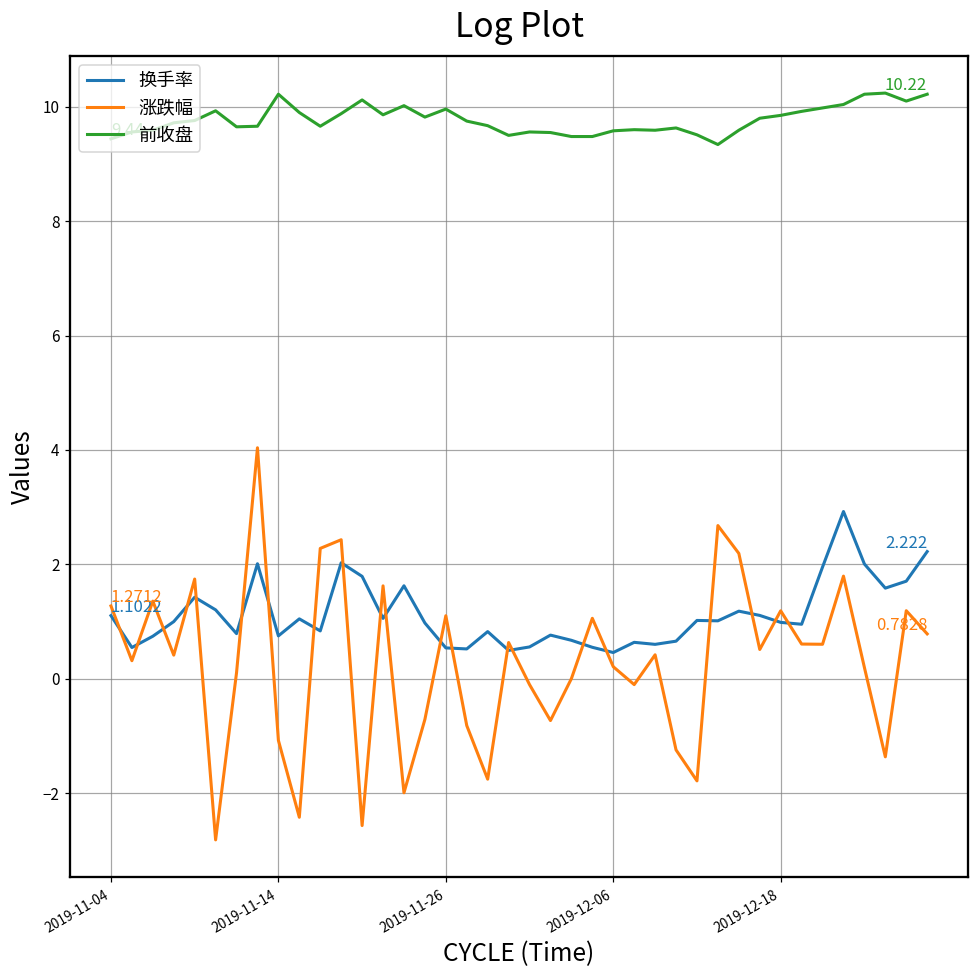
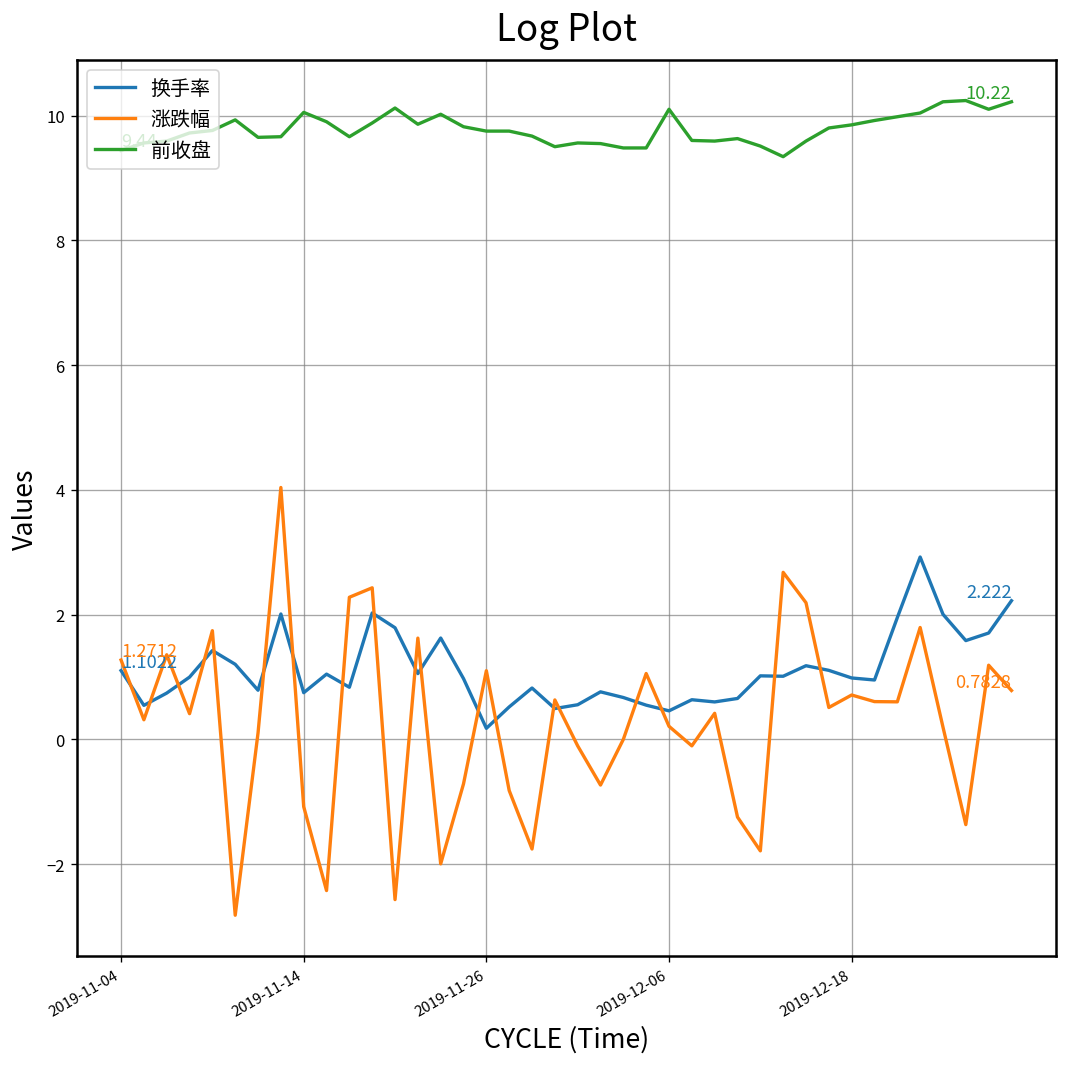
前收盘, 2019-11-14: 10.2 -> 10.1
换手率, 2019-11-26: 0.5 -> 0.2
前收盘, 2019-11-26: 10.0 -> 9.8
前收盘, 2019-12-06: 9.6 -> 10.1
涨跌幅, 2019-12-18: 1.2 -> 0.7
